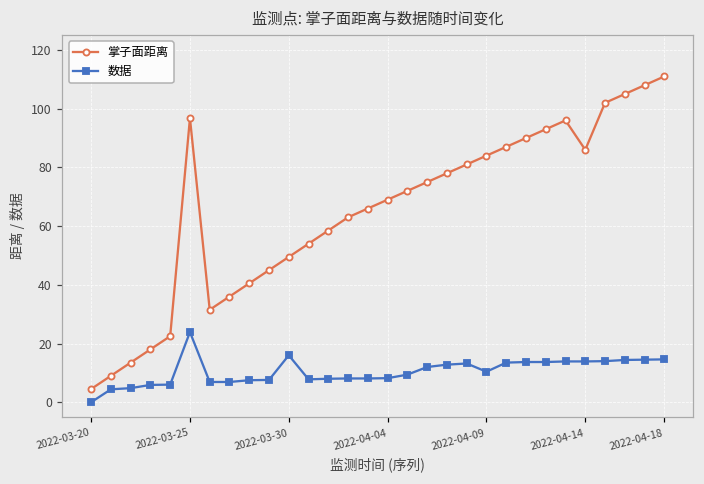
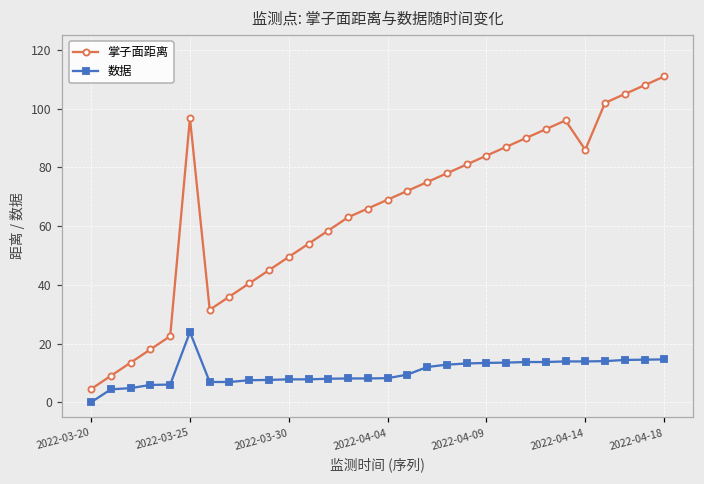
数据, 2022-03-30: 16 -> 8
数据, 2022-04-09: 10 -> 13
